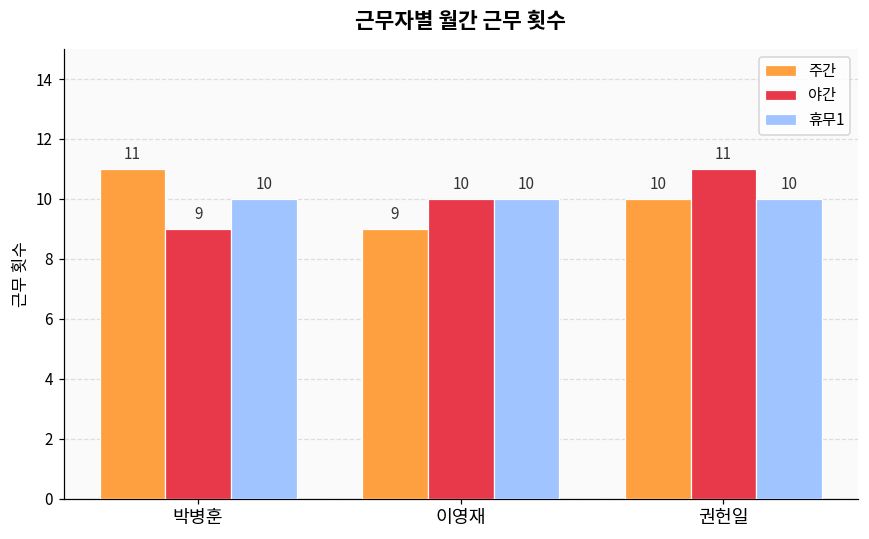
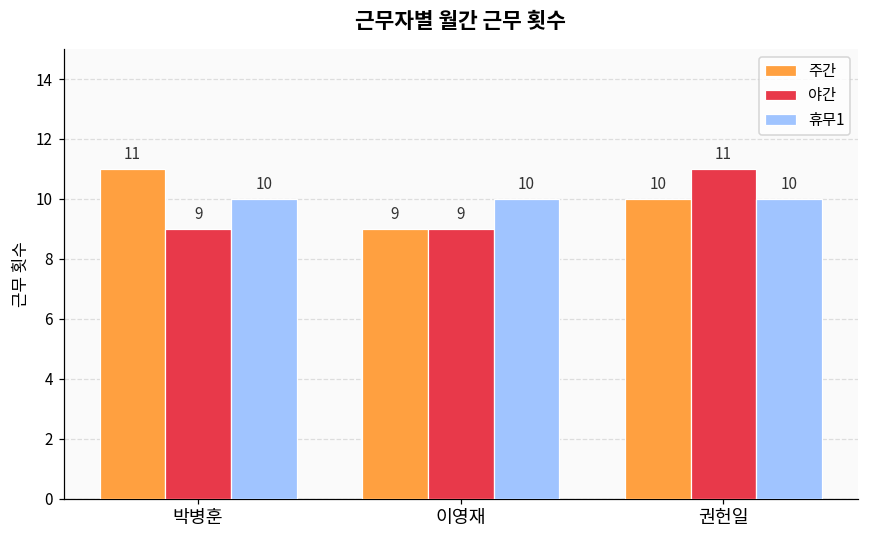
야간, 이영재: 10 -> 9
